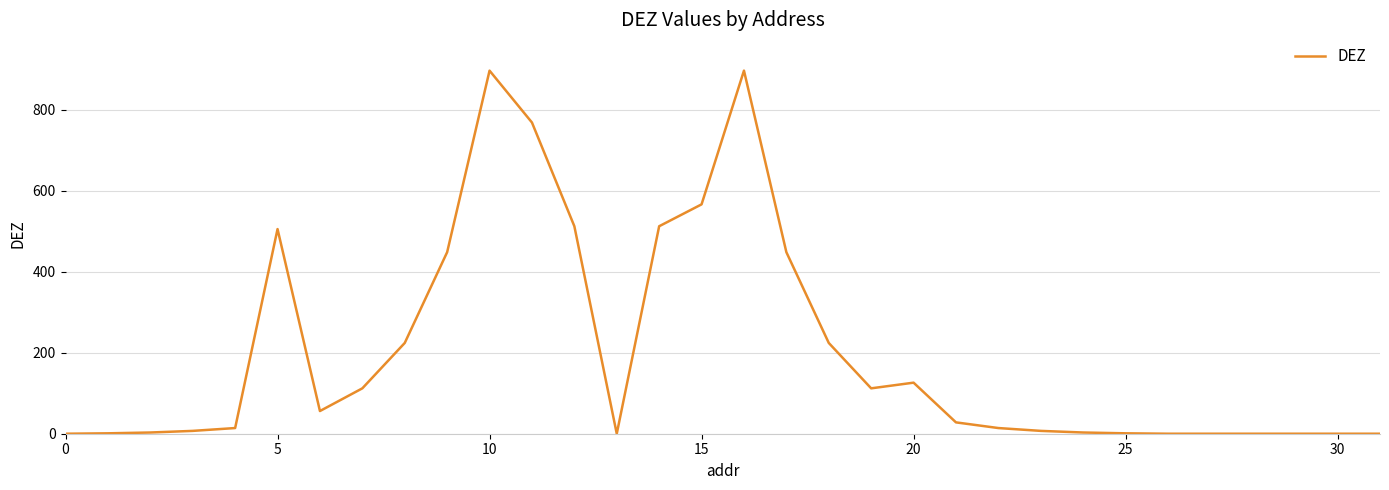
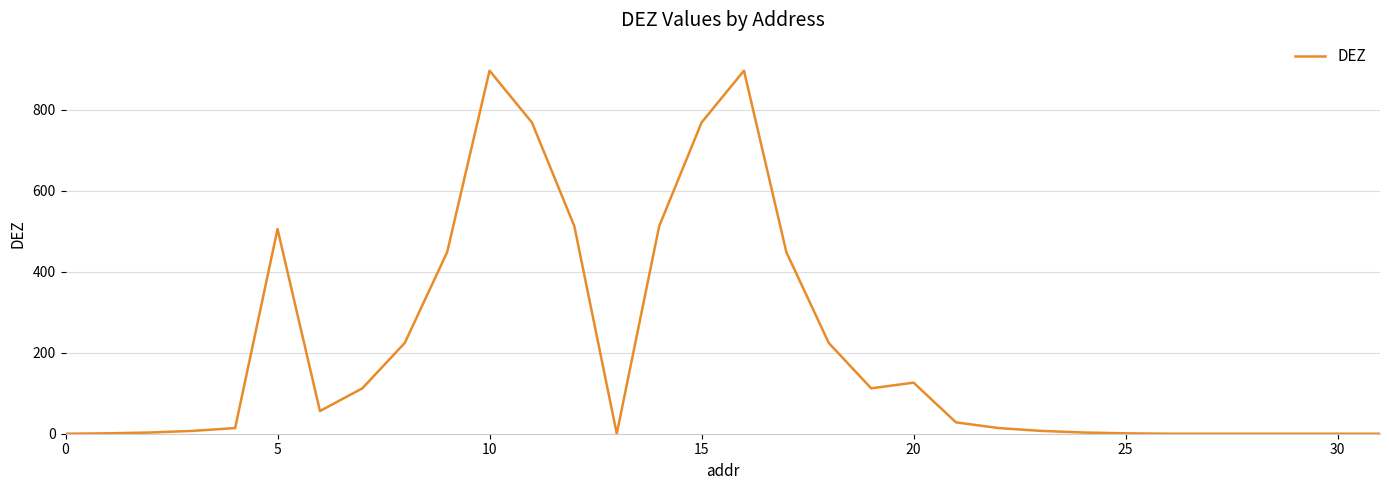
15: 570 -> 770
